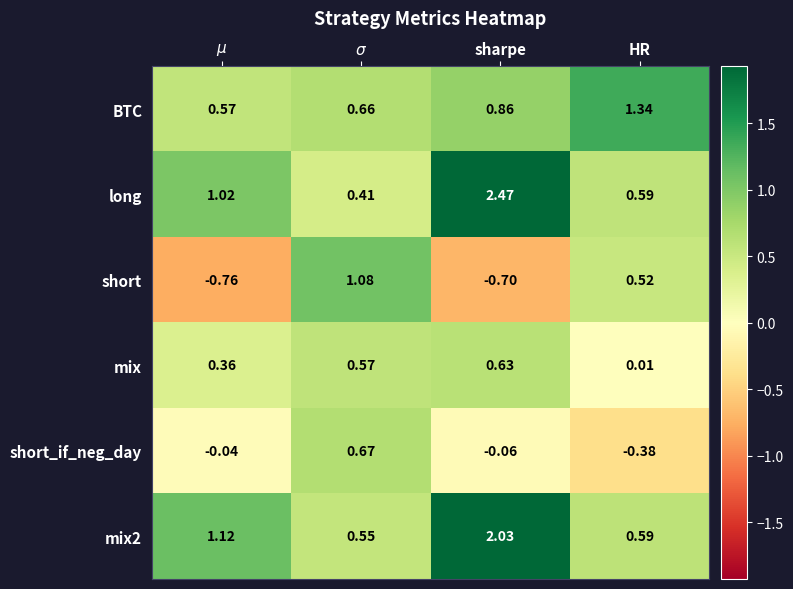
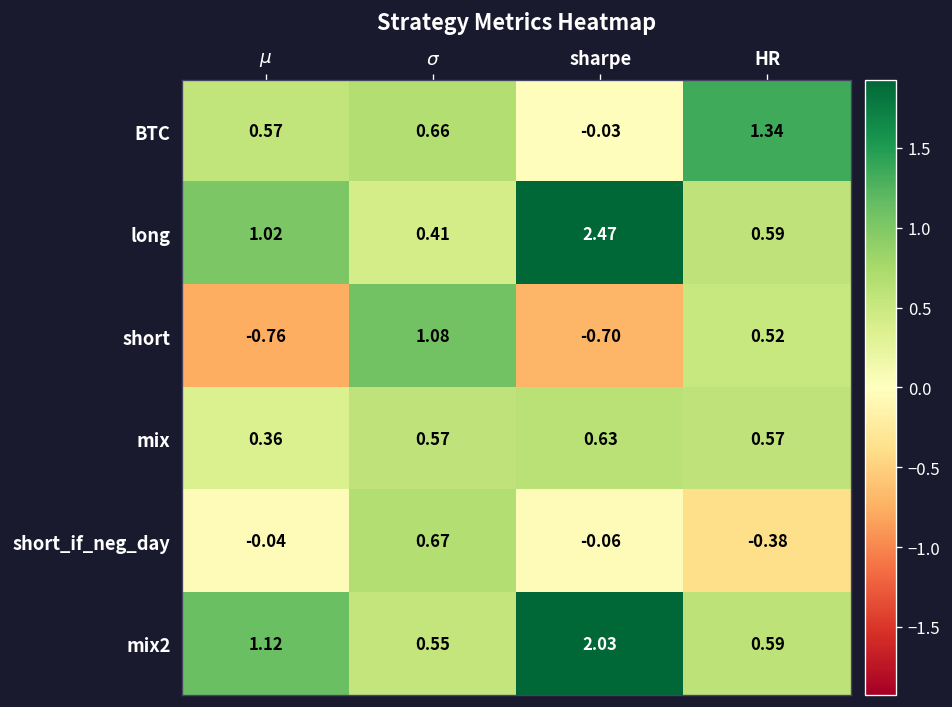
BTC, sharpe: 0.86 -> -0.03
mix, HR: 0.01 -> 0.57
